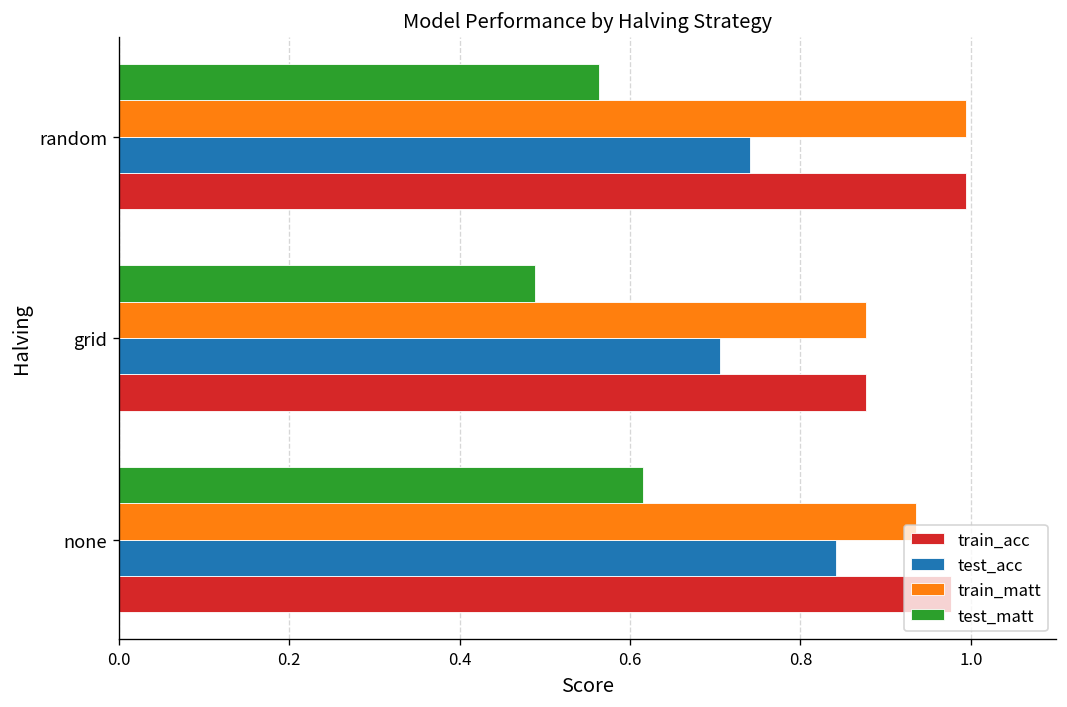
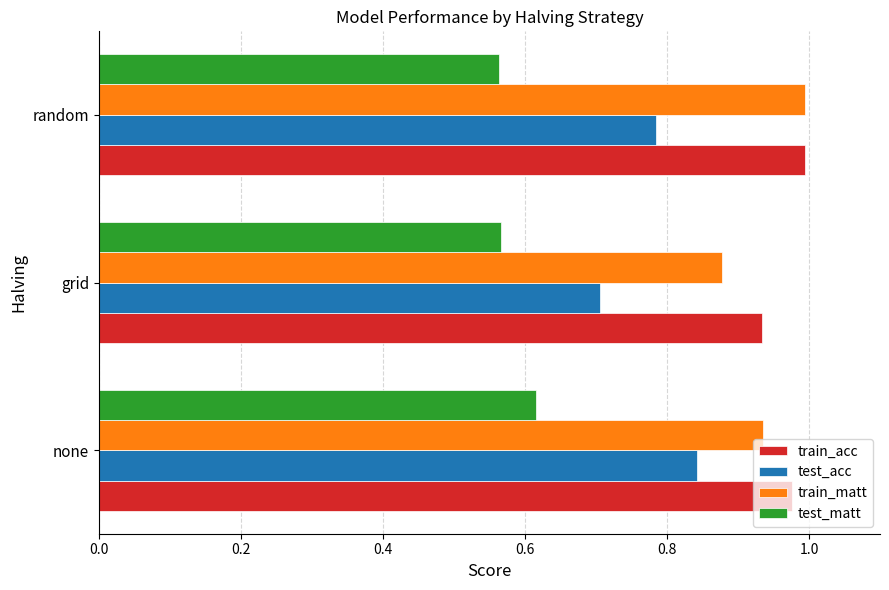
test_acc, random: 0.74 -> 0.78
test_matt, grid: 0.49 -> 0.57
train_acc, grid: 0.88 -> 0.93
